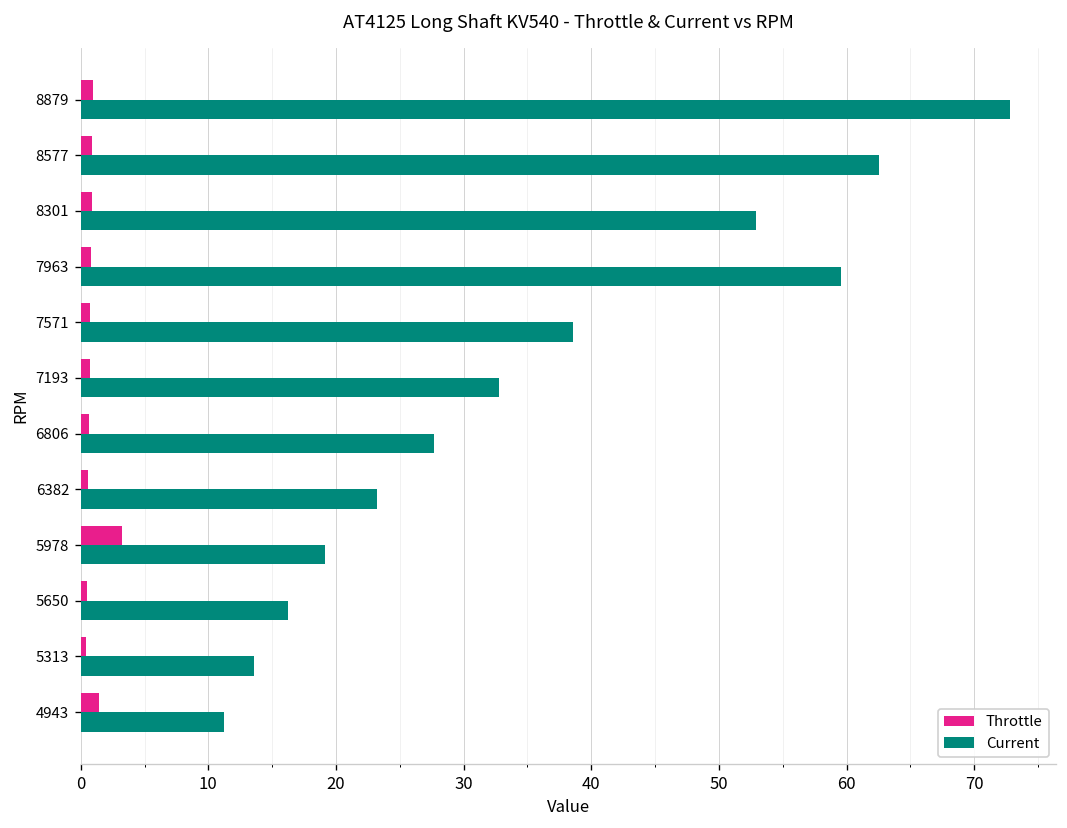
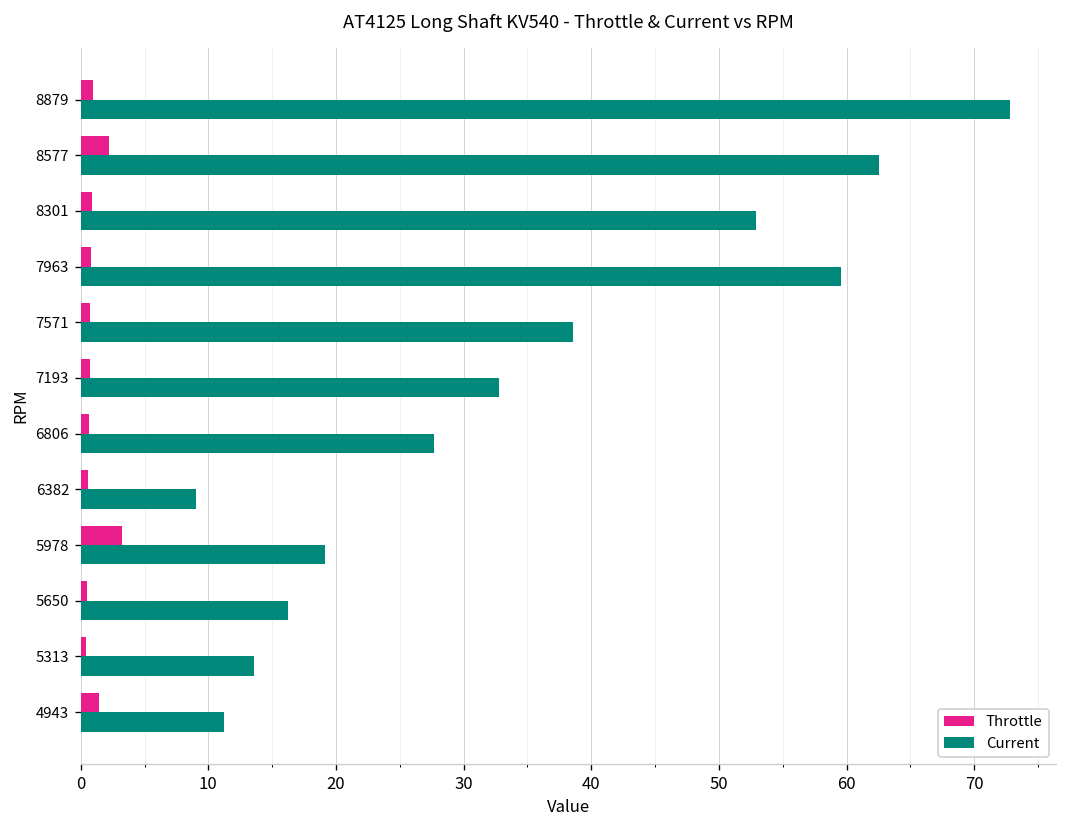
Throttle, 8577: 0.9 -> 2.2
Current, 6382: 23.2 -> 9.0
